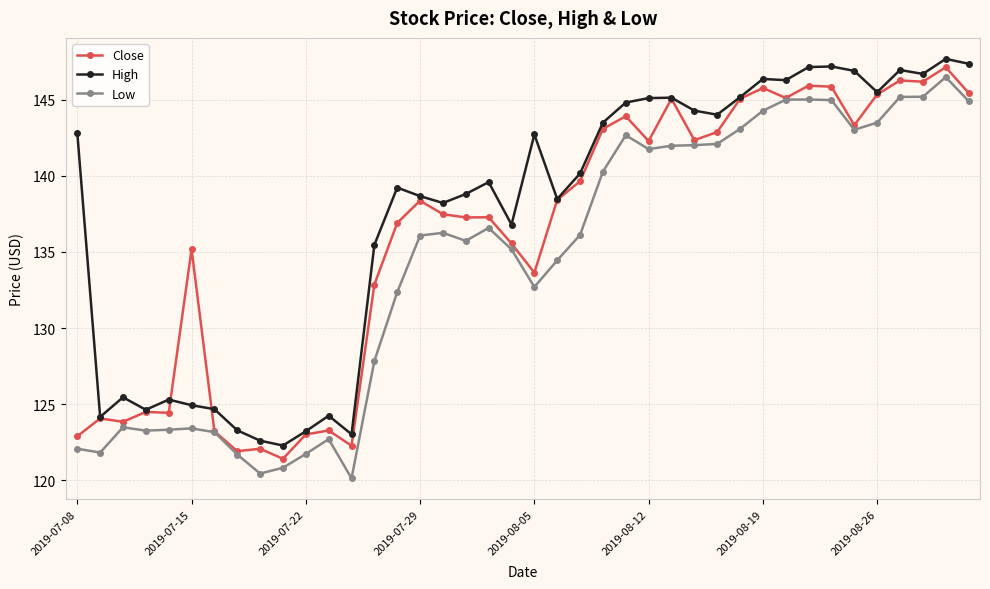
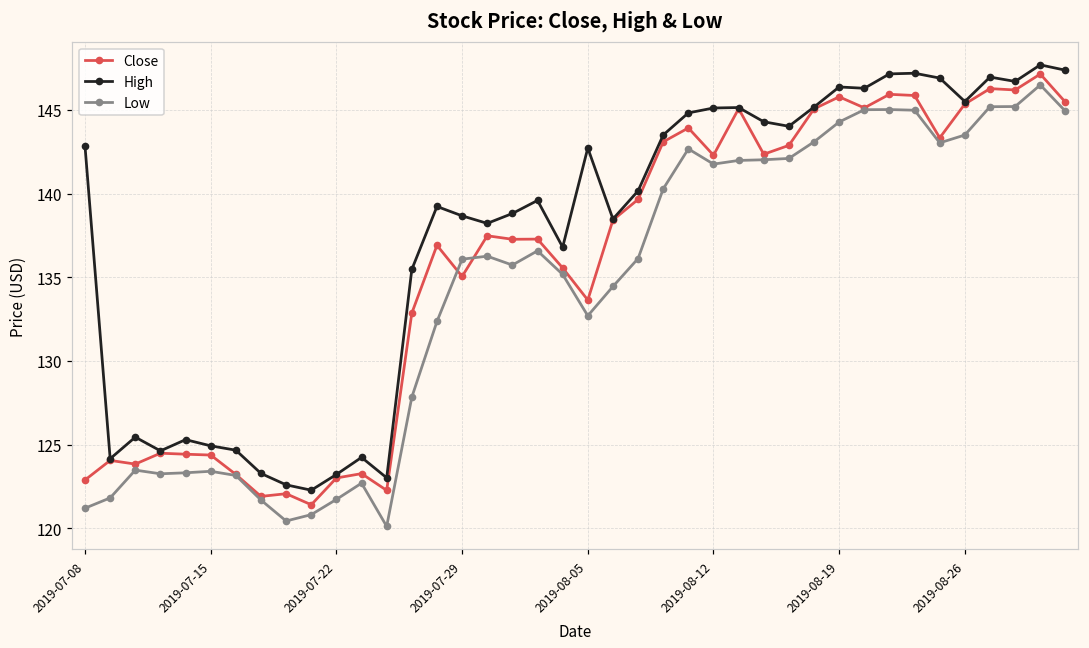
Low, 2019-07-08: 122.1 -> 121.2
Close, 2019-07-15: 135.2 -> 124.4
Close, 2019-07-29: 138.4 -> 135.0
